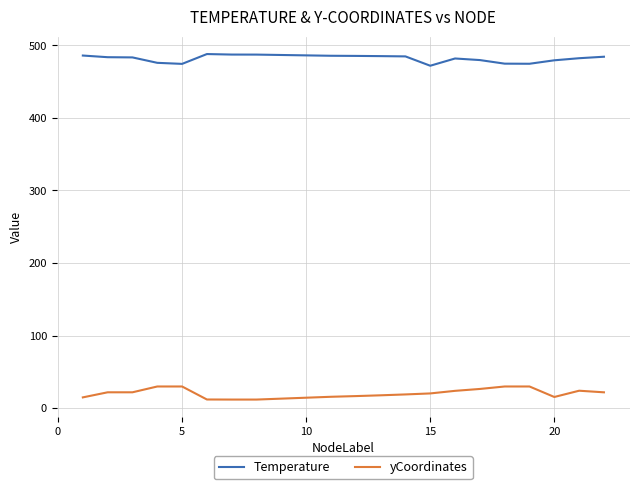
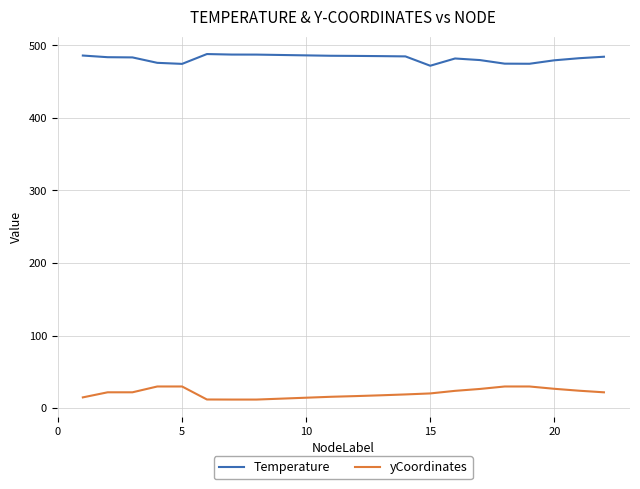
yCoordinates, 20: 20 -> 30
